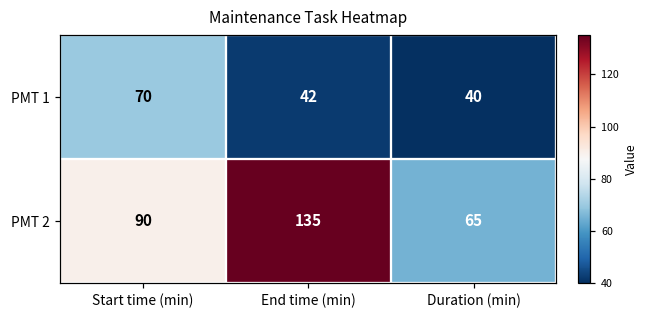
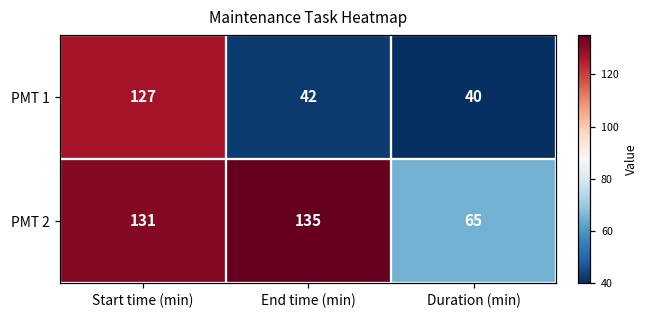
PMT 1, Start time (min): 70 -> 127
PMT 2, Start time (min): 90 -> 131
